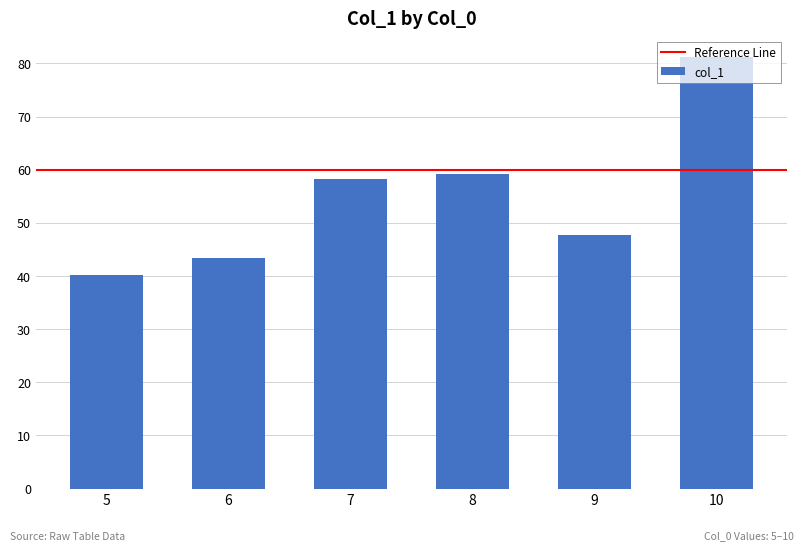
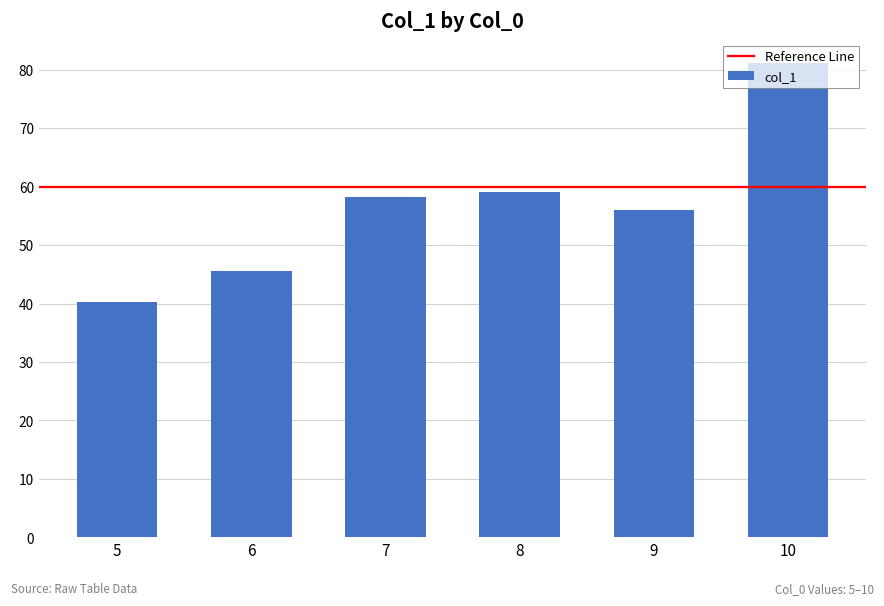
6: 43 -> 46
9: 48 -> 56
